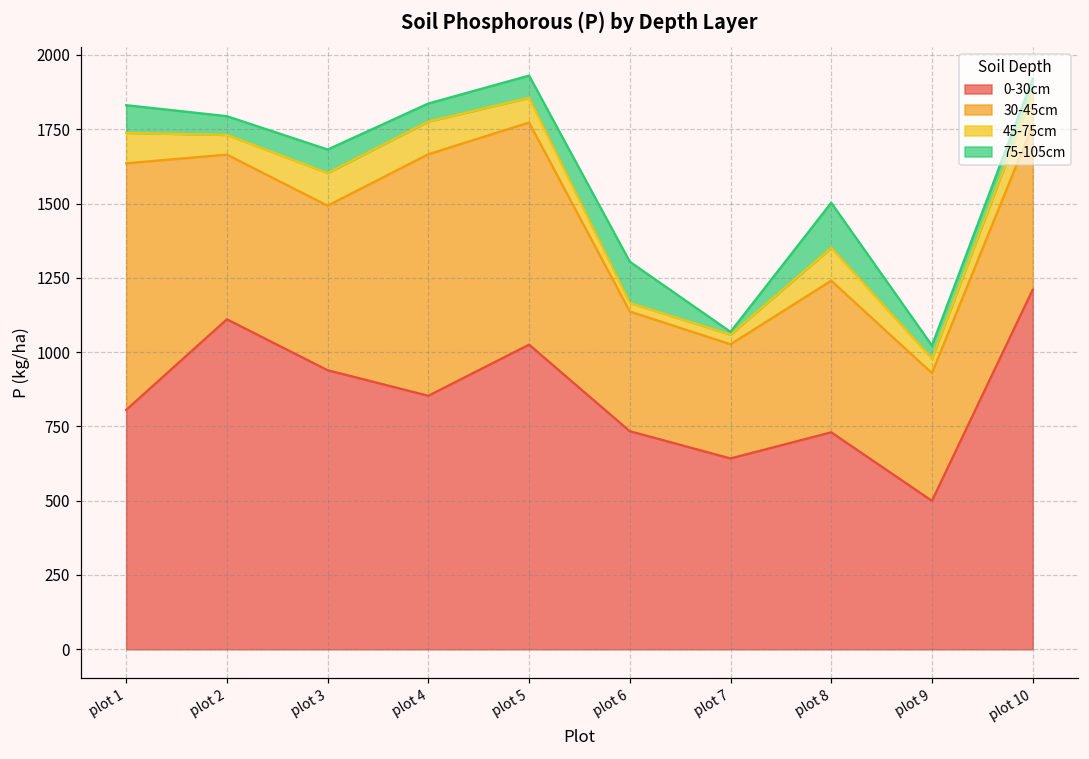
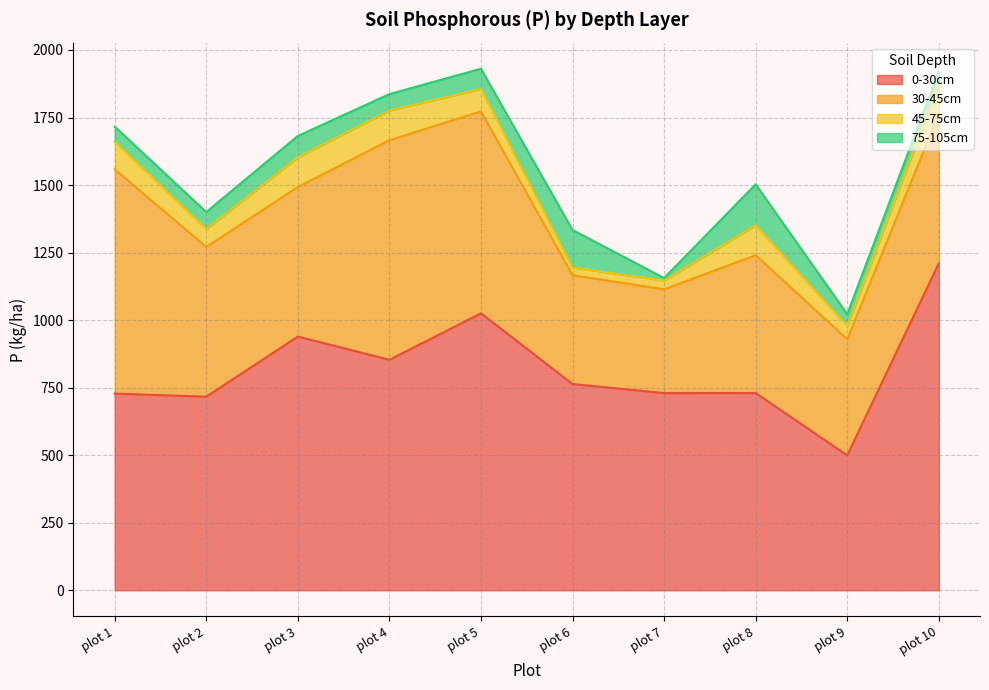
0-30cm, plot 1: 810 -> 730
75-105cm, plot 1: 90 -> 60
0-30cm, plot 2: 1110 -> 720
0-30cm, plot 6: 730 -> 760
0-30cm, plot 7: 640 -> 730
